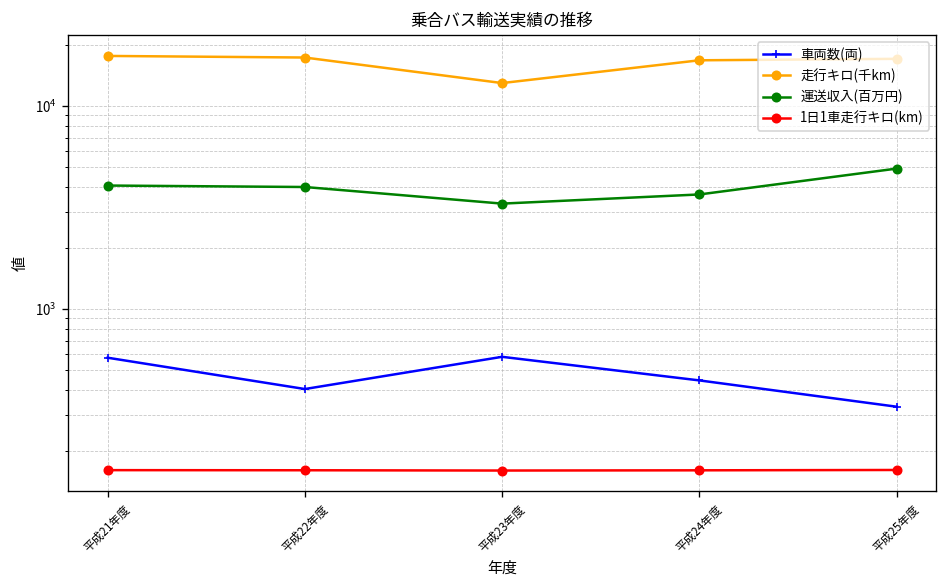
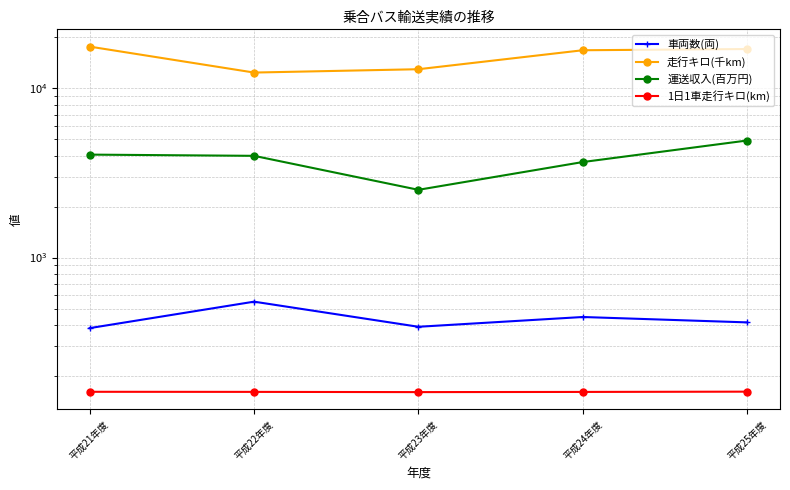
車両数(両), 平成21年度: 580 -> 380
車両数(両), 平成22年度: 400 -> 550
走行キロ(千km), 平成22年度: 17000 -> 12000
車両数(両), 平成23年度: 580 -> 390
運送収入(百万円), 平成23年度: 3300 -> 2500
車両数(両), 平成25年度: 330 -> 410
